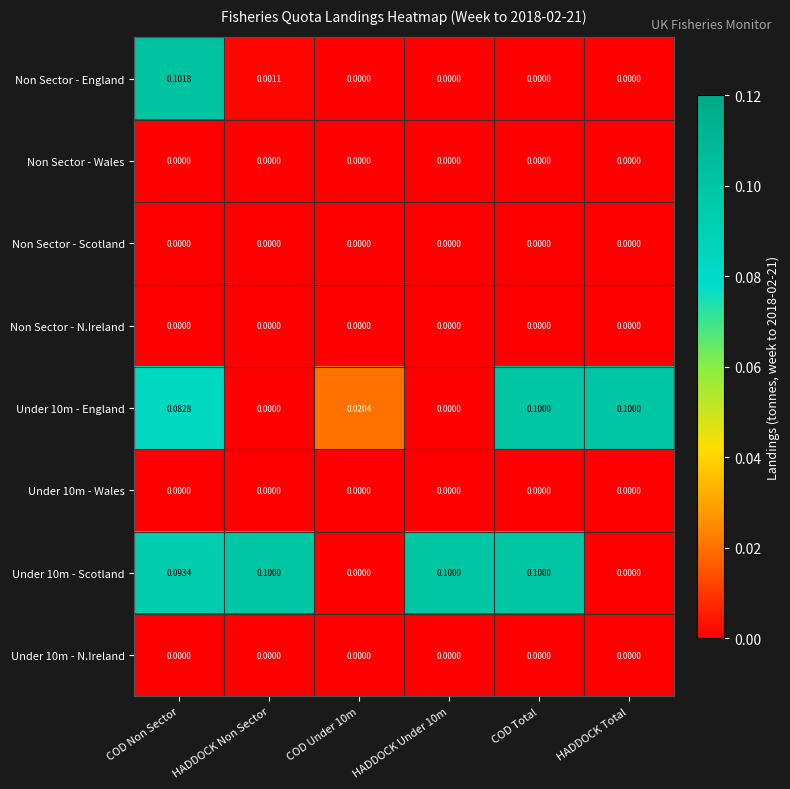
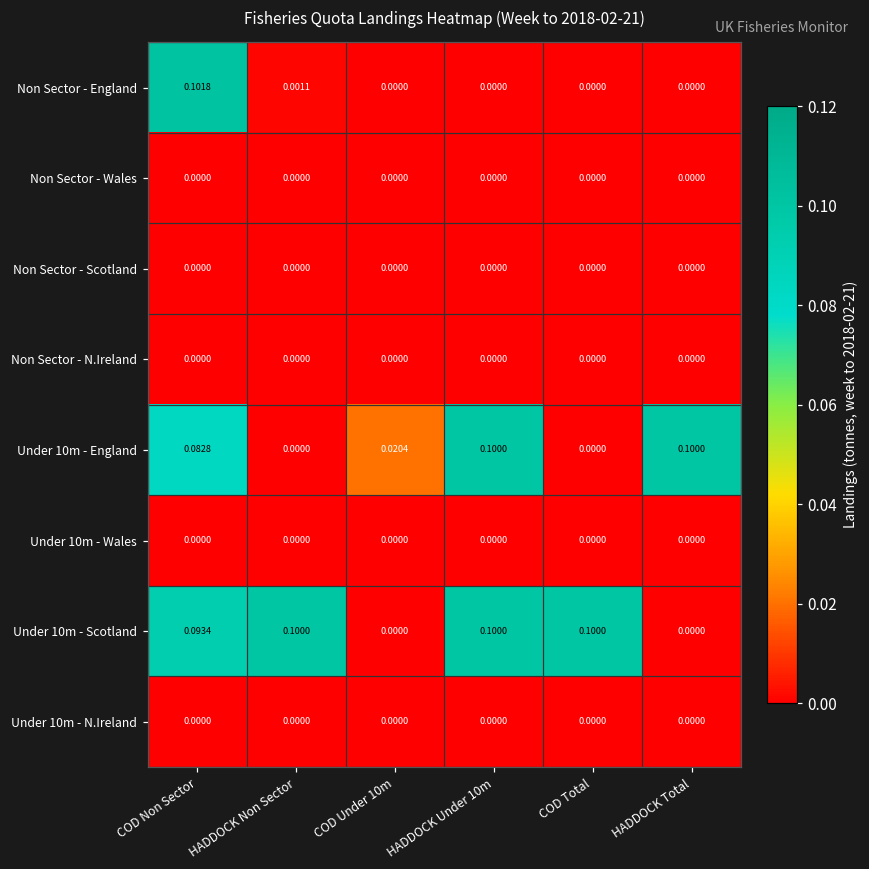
Under 10m - England, HADDOCK Under 10m: 0.0000 -> 0.1000
Under 10m - England, COD Total: 0.1000 -> 0.0000
